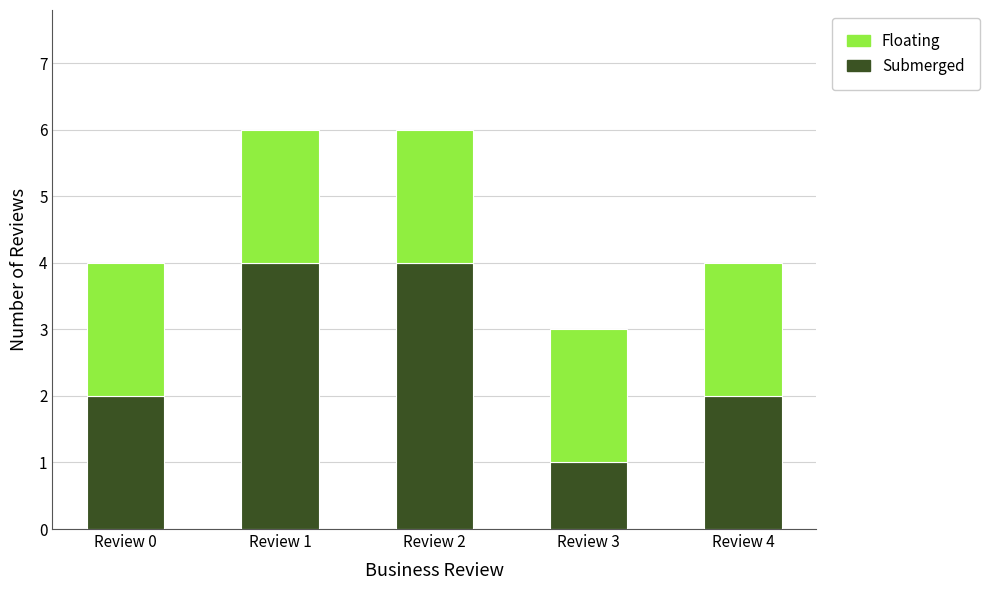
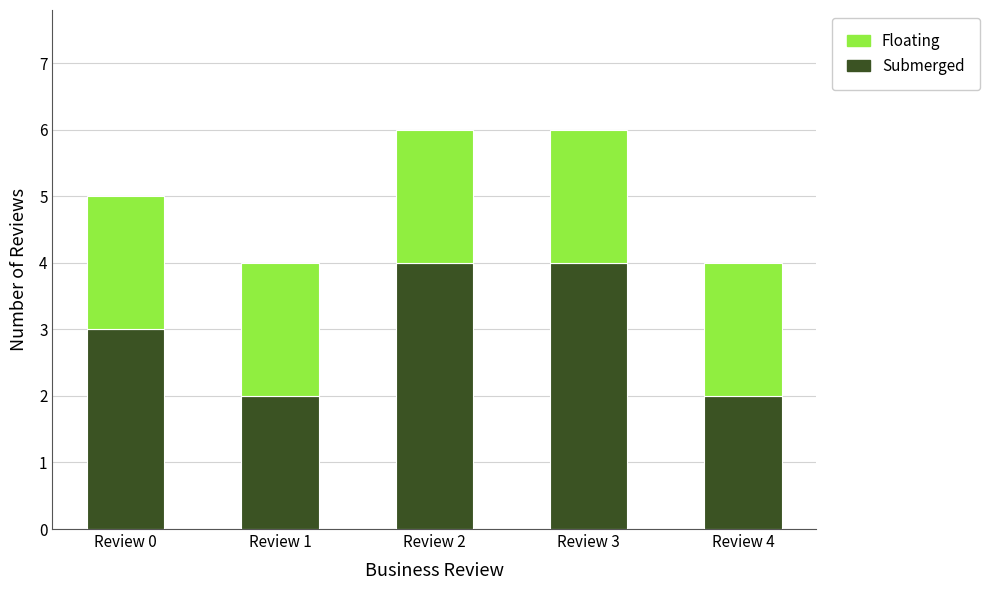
Submerged, Review 0: 2 -> 3
Submerged, Review 1: 4 -> 2
Submerged, Review 3: 1 -> 4
